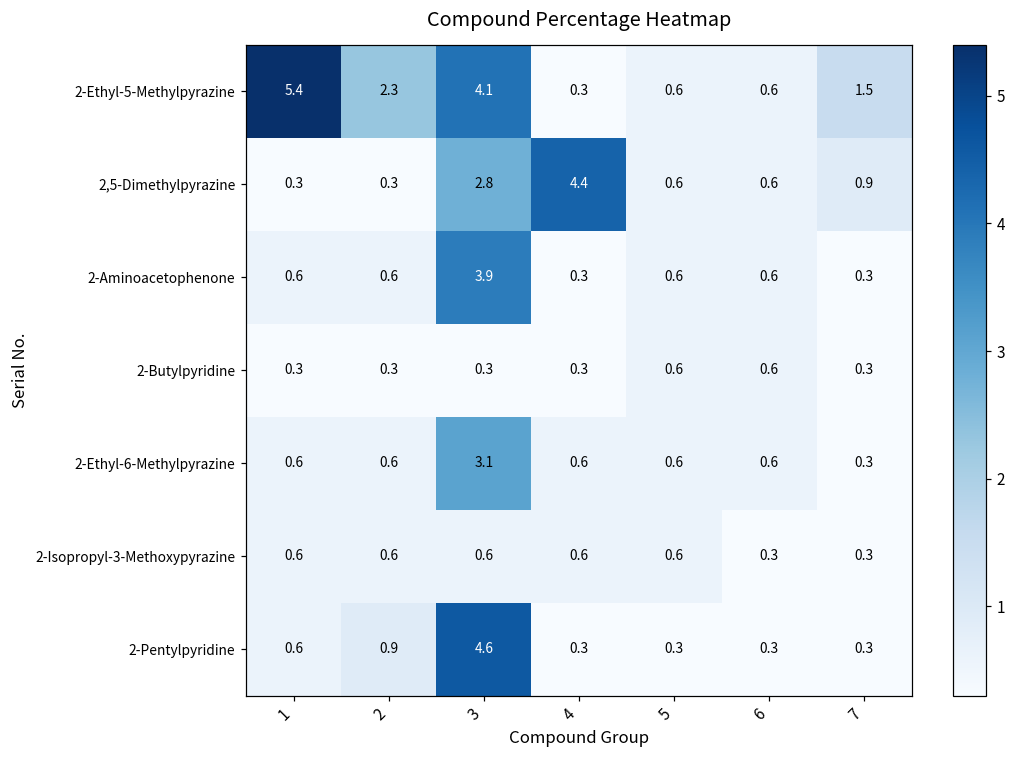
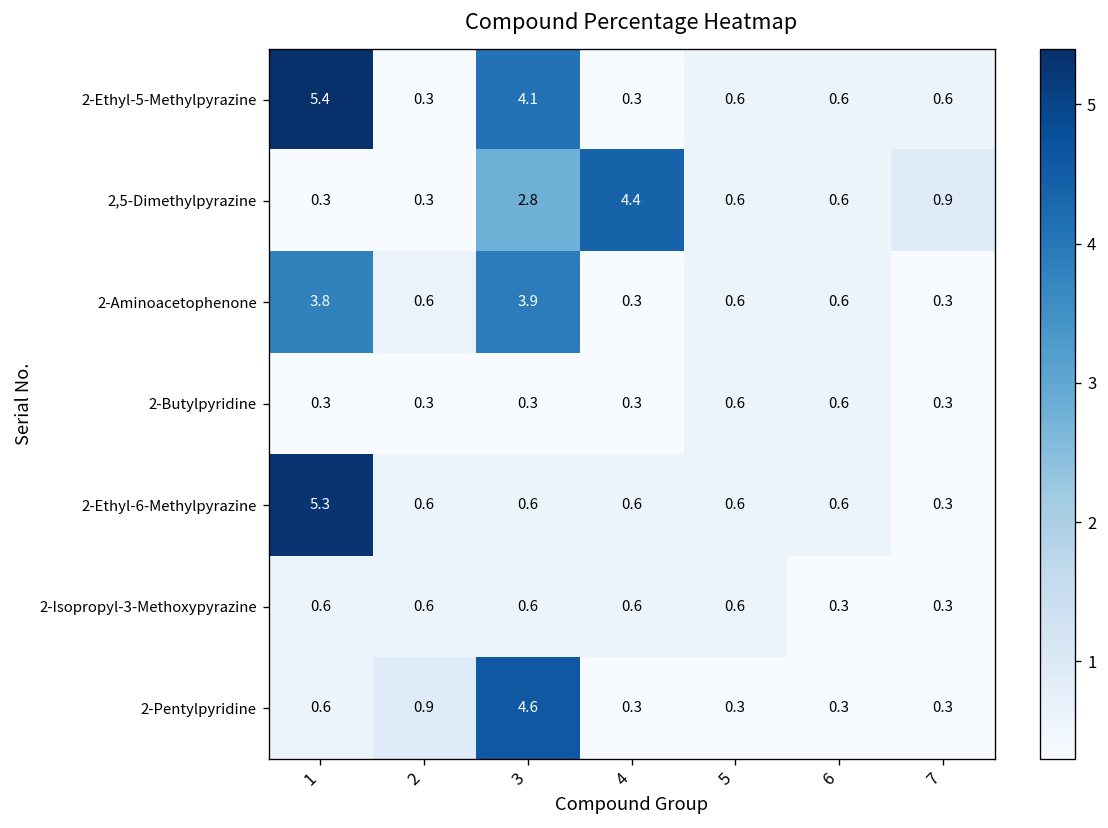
2-Ethyl-5-Methylpyrazine, 2: 2.3 -> 0.3
2-Ethyl-5-Methylpyrazine, 7: 1.5 -> 0.6
2-Aminoacetophenone, 1: 0.6 -> 3.8
2-Ethyl-6-Methylpyrazine, 1: 0.6 -> 5.3
2-Ethyl-6-Methylpyrazine, 3: 3.1 -> 0.6
